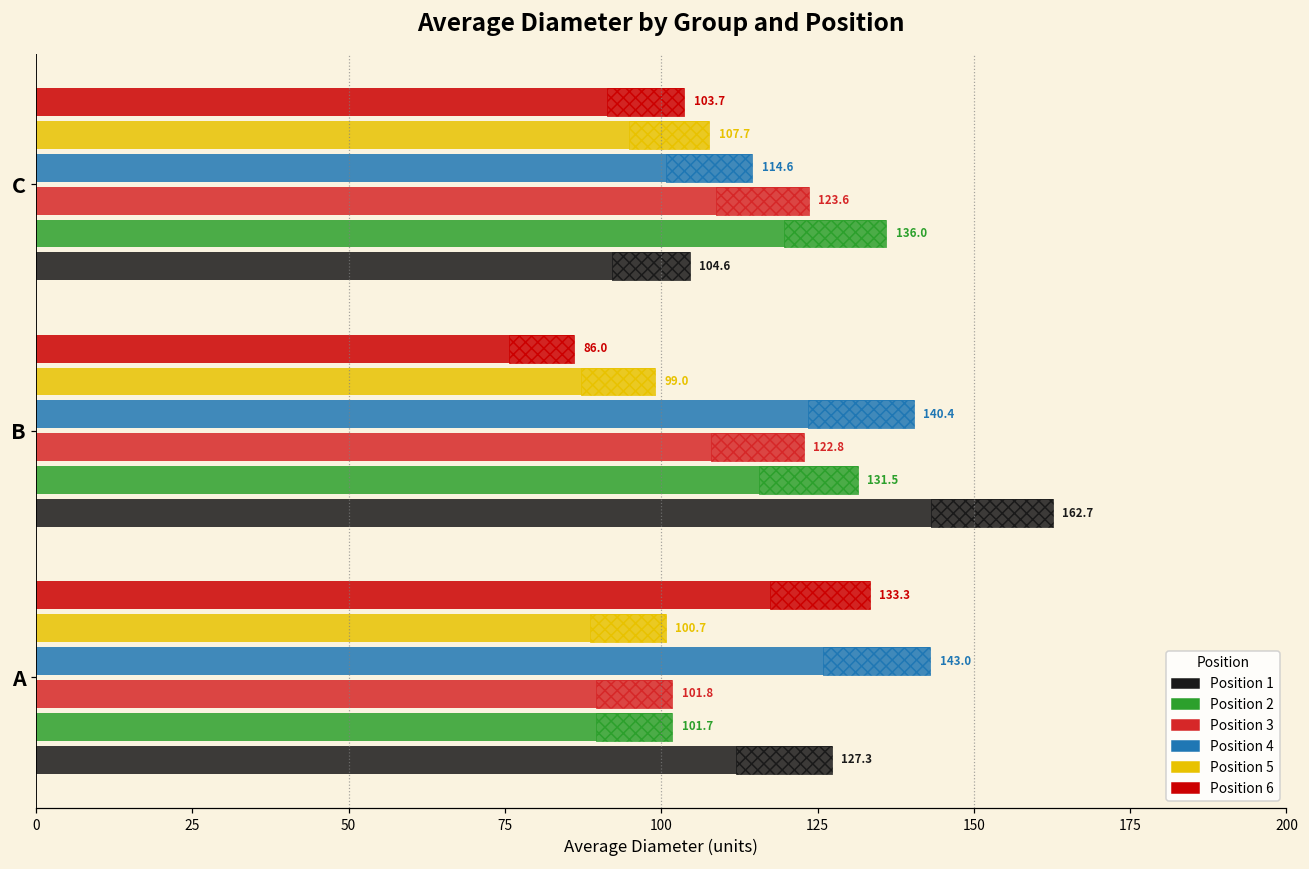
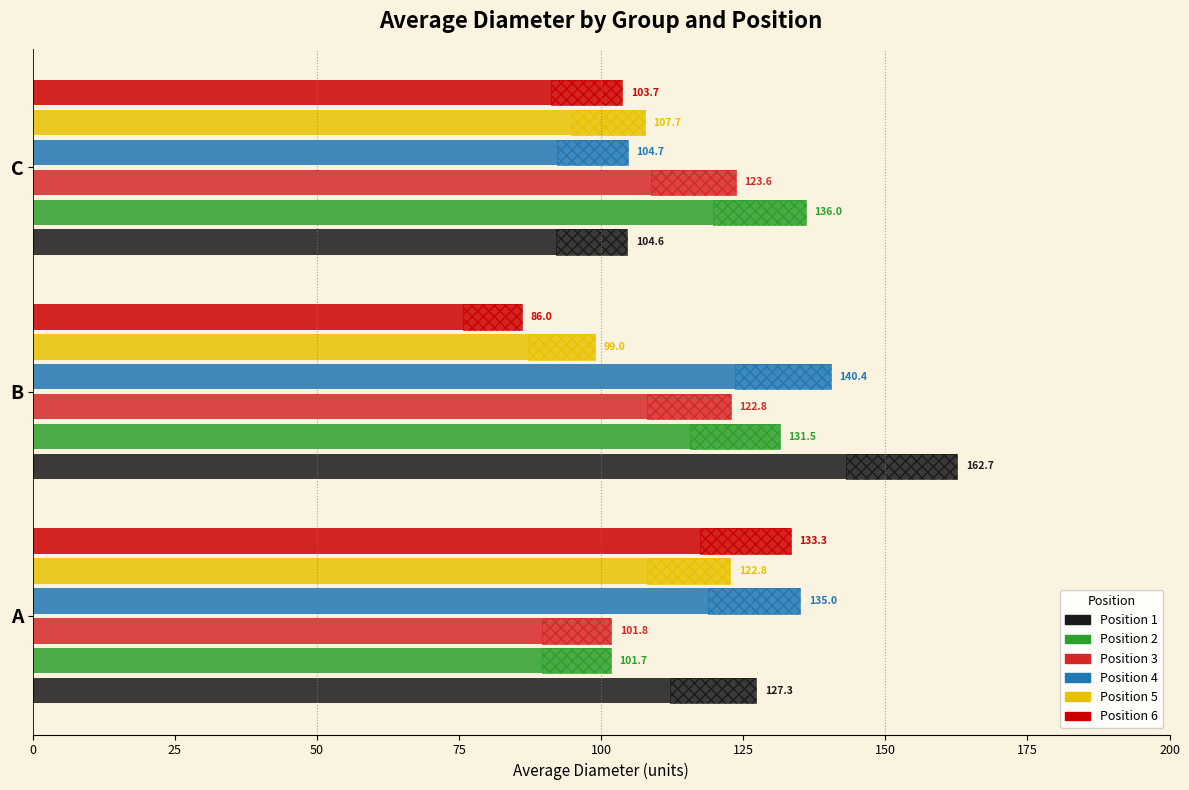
Position 4, C: 114.6 -> 104.7
Position 5, A: 100.7 -> 122.8
Position 4, A: 143.0 -> 135.0
